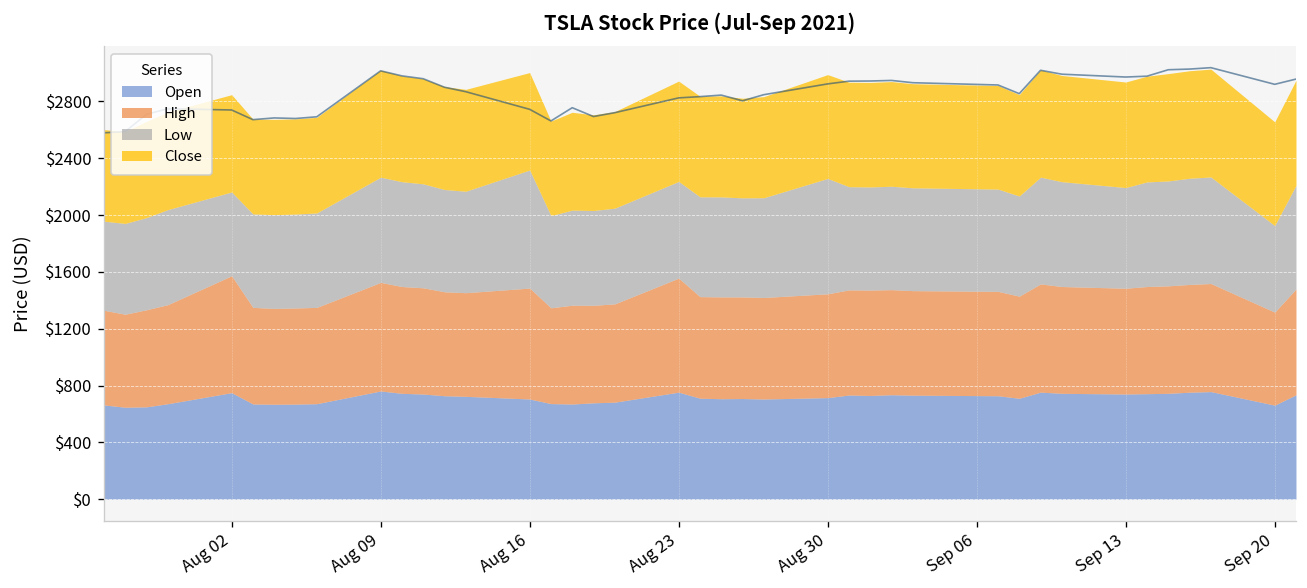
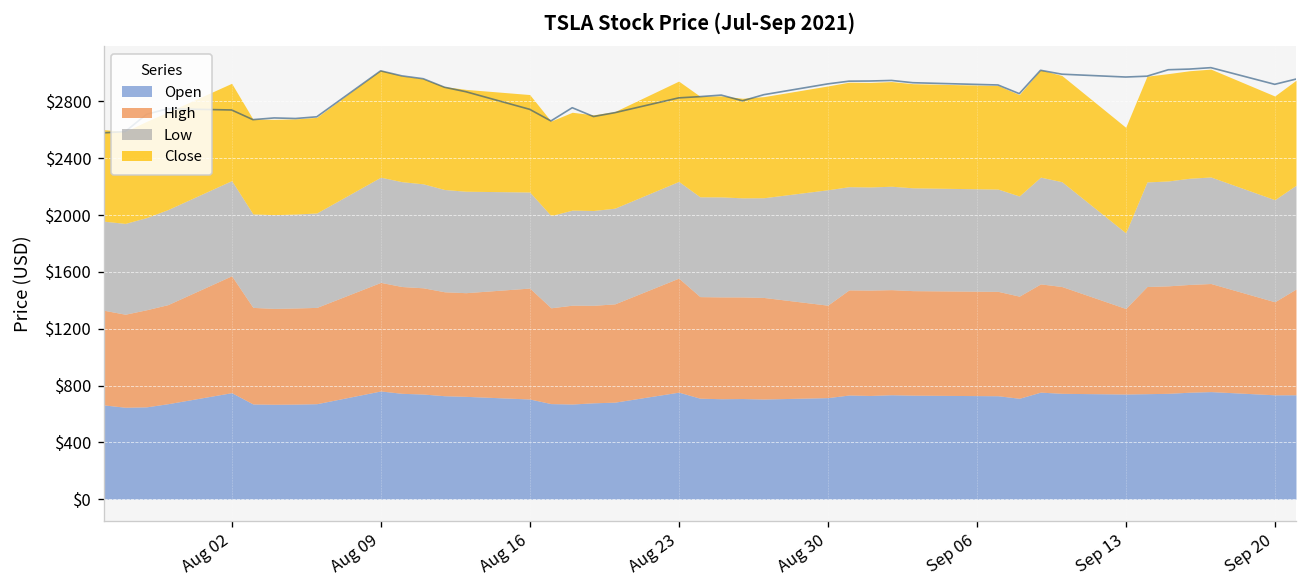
Low, Aug 02: $590 -> $670
Low, Aug 16: $830 -> $680
High, Aug 30: $730 -> $650
High, Sep 13: $740 -> $600
Low, Sep 13: $710 -> $530
Open, Sep 20: $660 -> $730
Low, Sep 20: $610 -> $720
